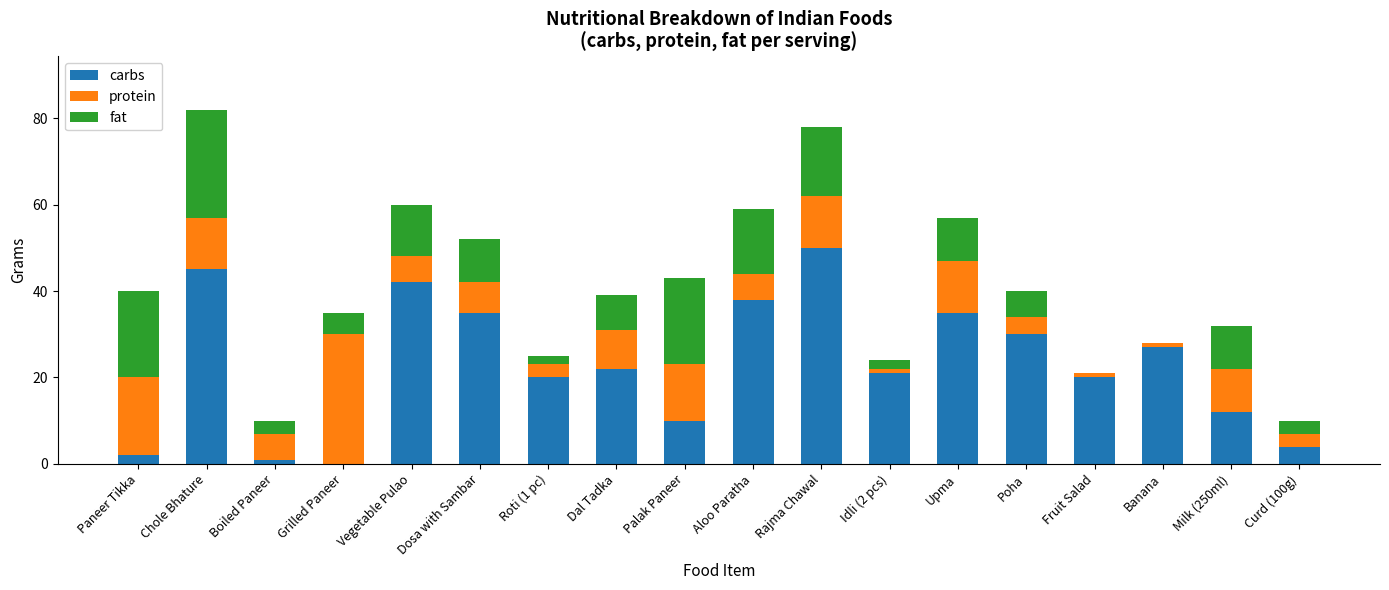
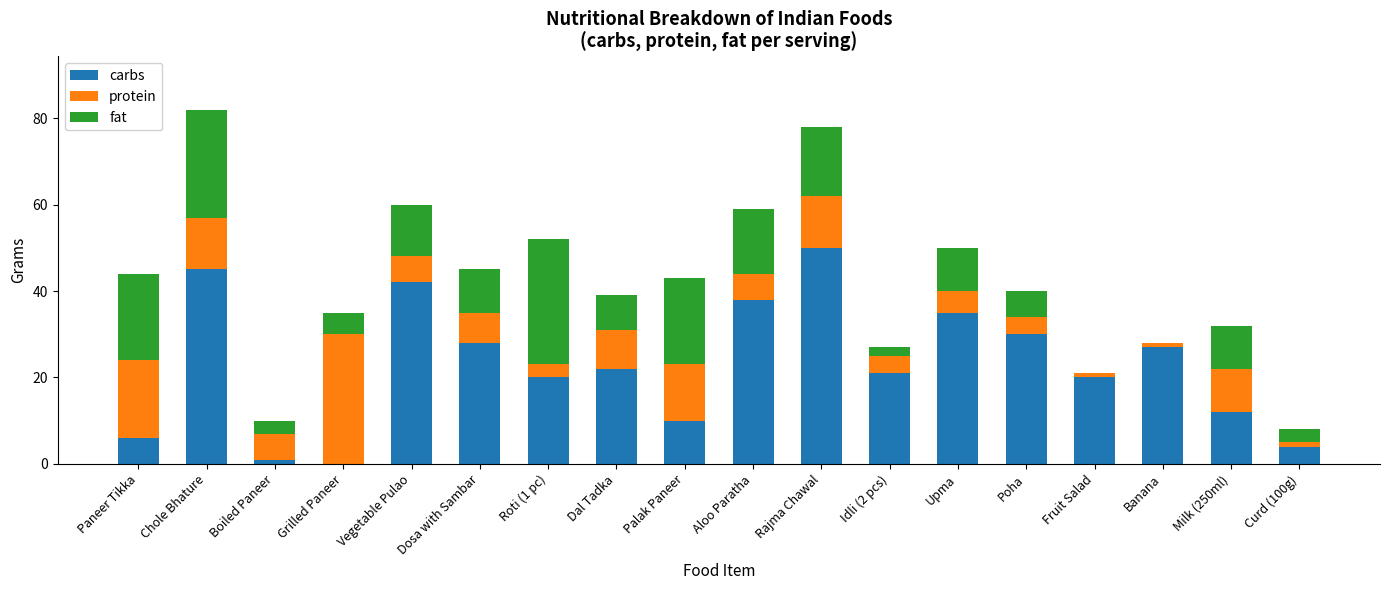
carbs, Paneer Tikka: 2 -> 6
carbs, Dosa with Sambar: 35 -> 28
fat, Roti (1 pc): 2 -> 29
protein, Idli (2 pcs): 1 -> 4
protein, Upma: 12 -> 5
protein, Curd (100g): 3 -> 1
